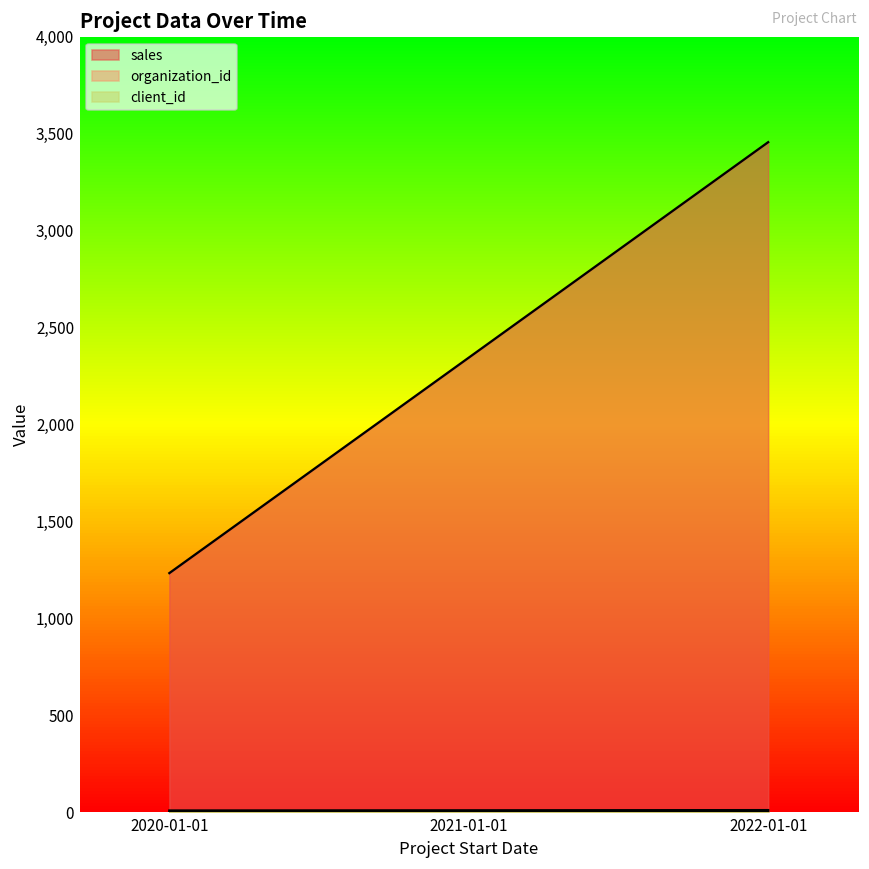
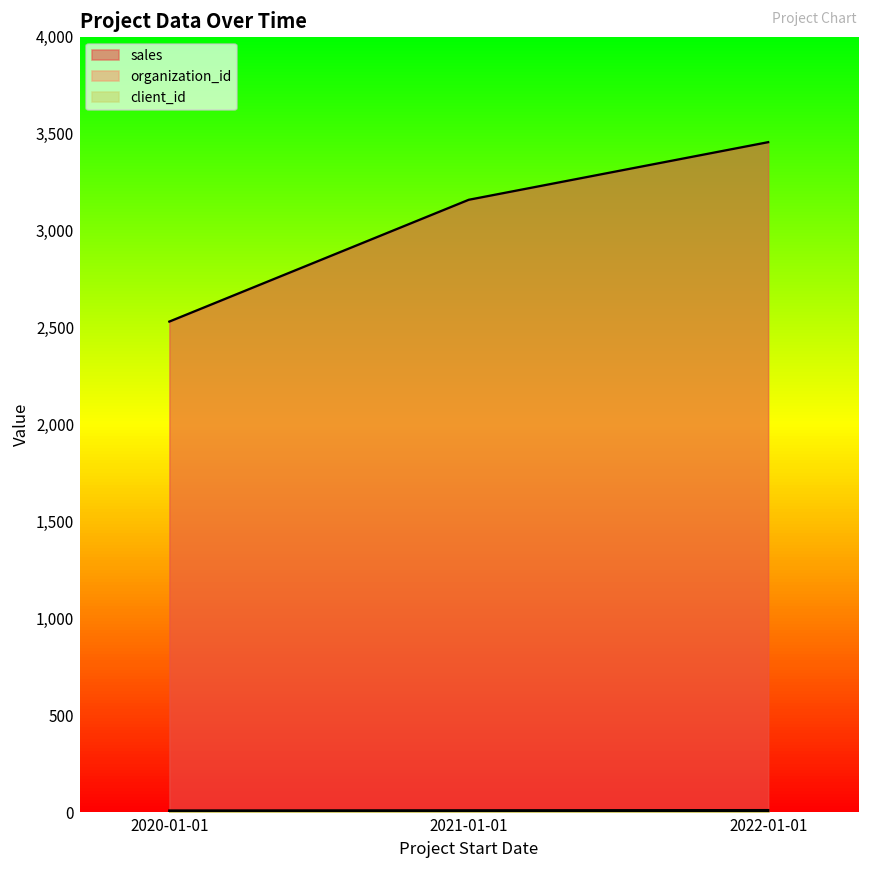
sales, 2020-01-01: 1,230 -> 2,530
sales, 2021-01-01: 2,350 -> 3,160
